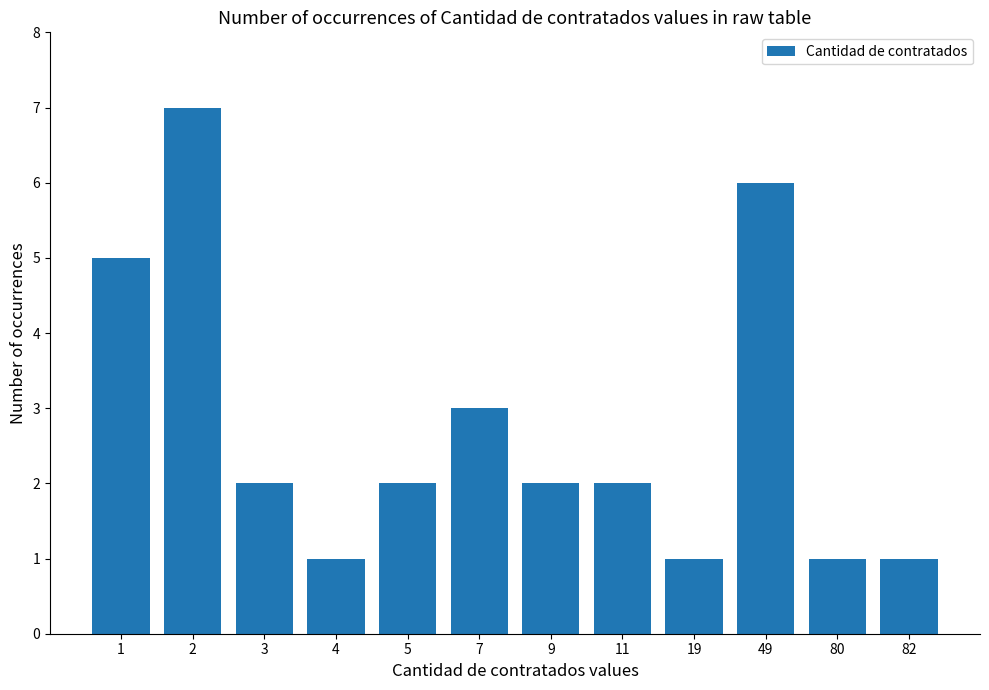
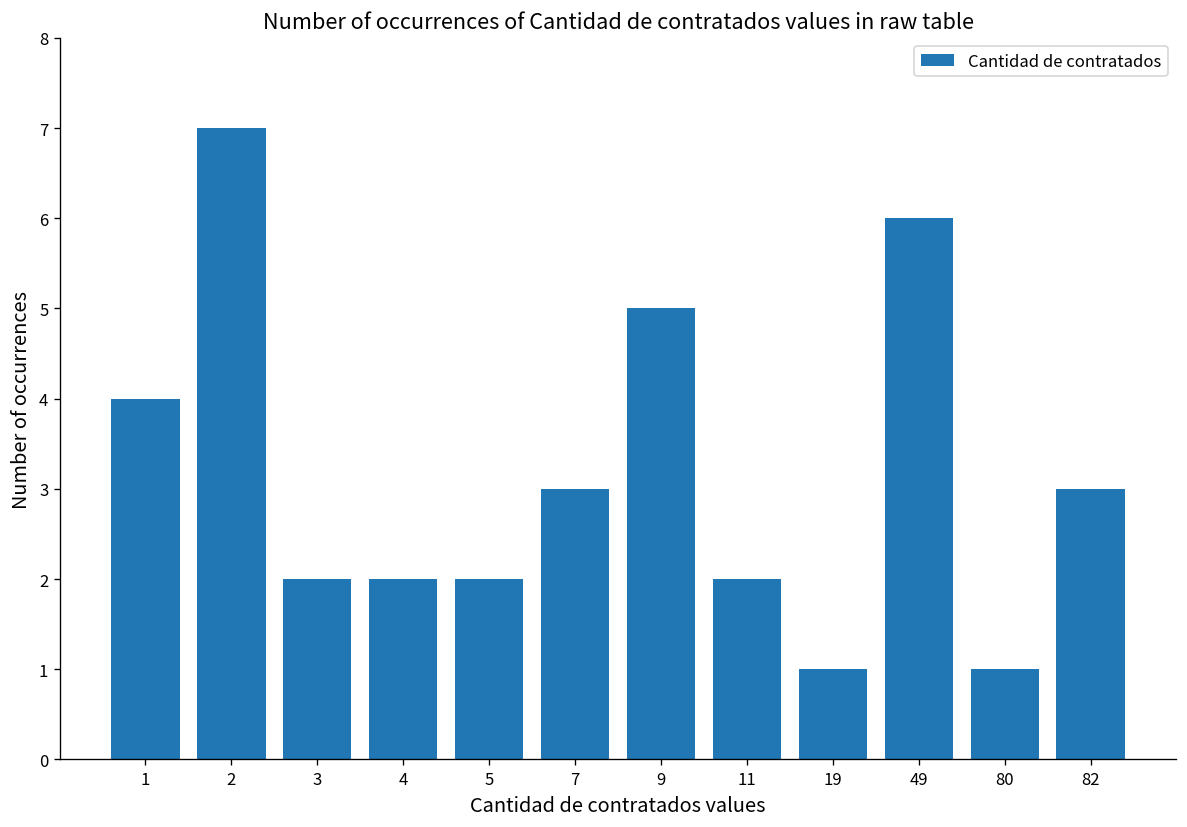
1: 5 -> 4
4: 1 -> 2
9: 2 -> 5
82: 1 -> 3
